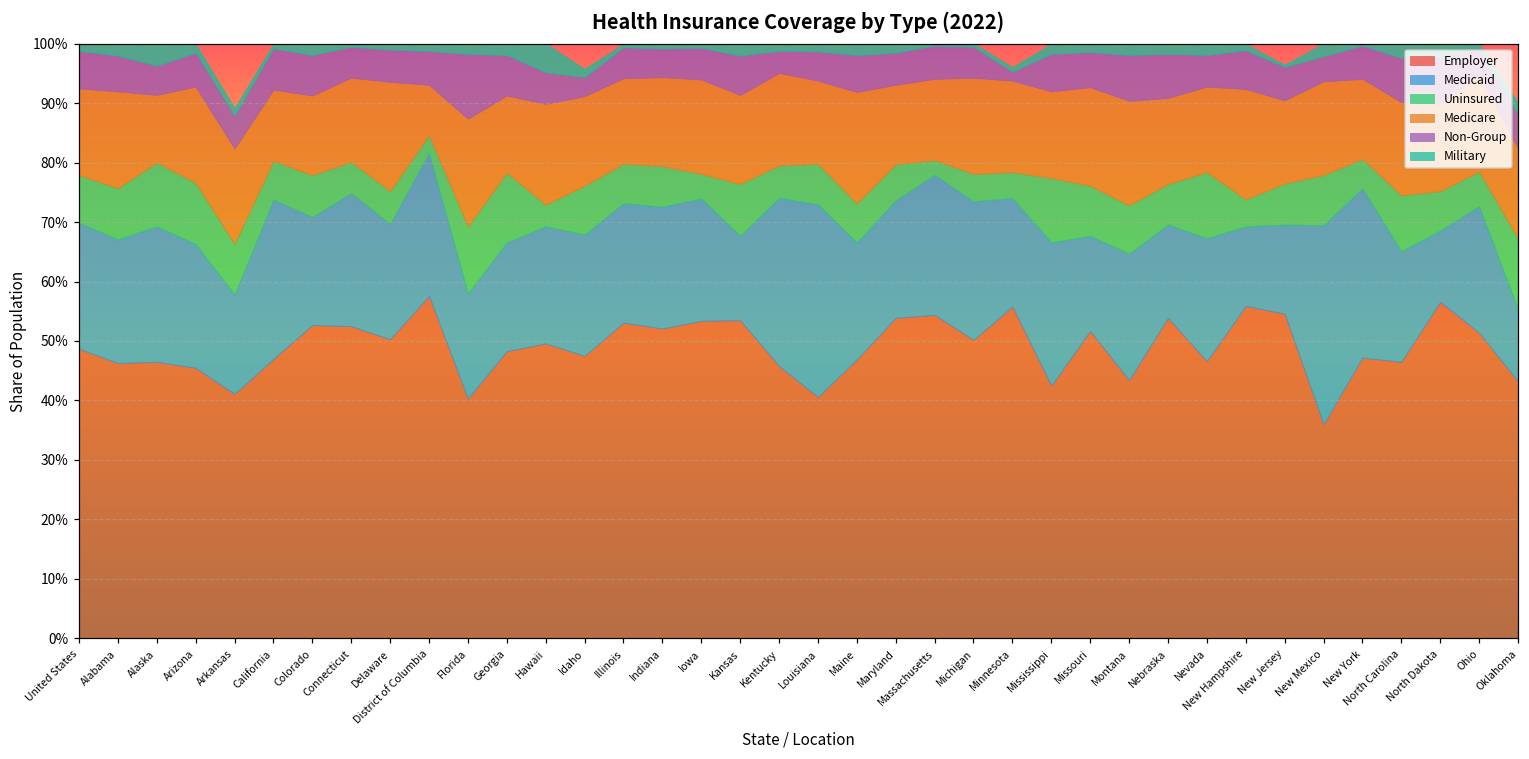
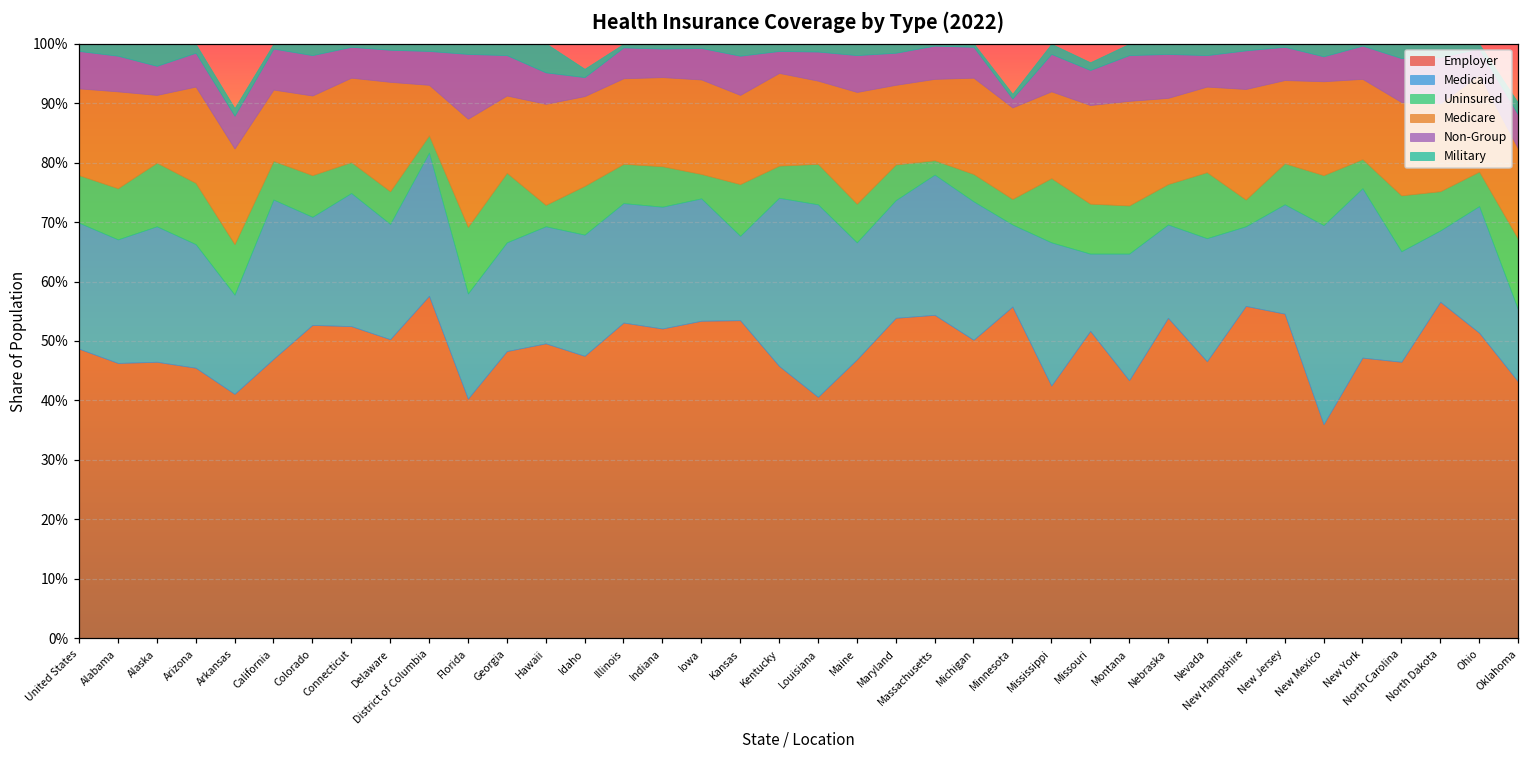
Medicaid, Minnesota: 18% -> 14%
Medicaid, Missouri: 16% -> 13%
Medicaid, New Jersey: 15% -> 18%
